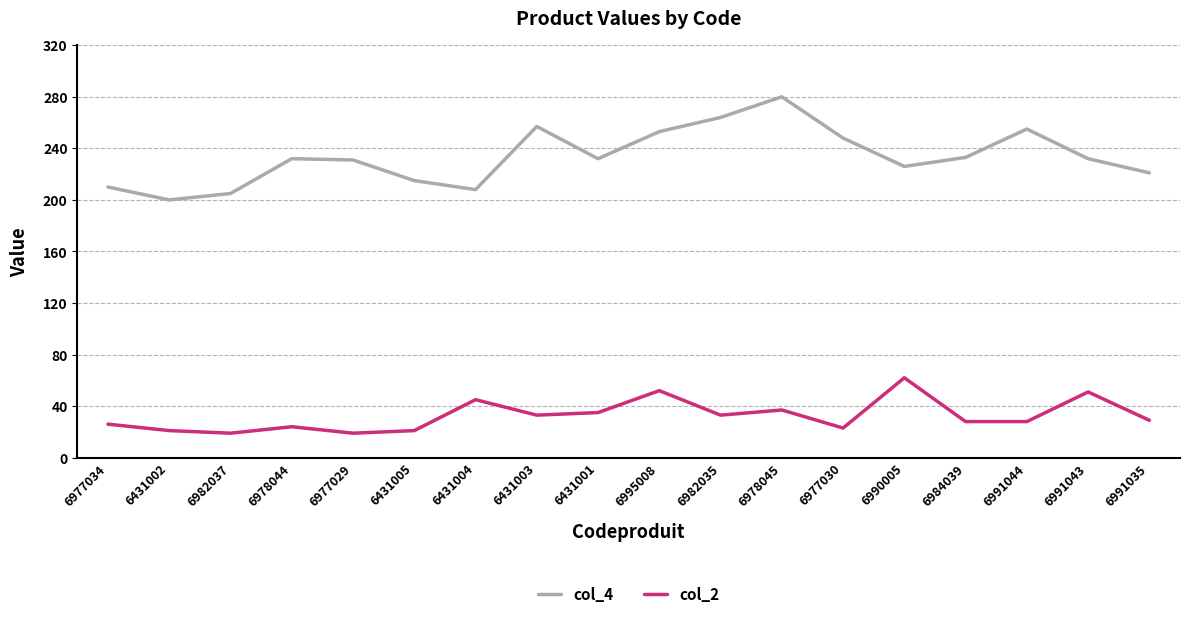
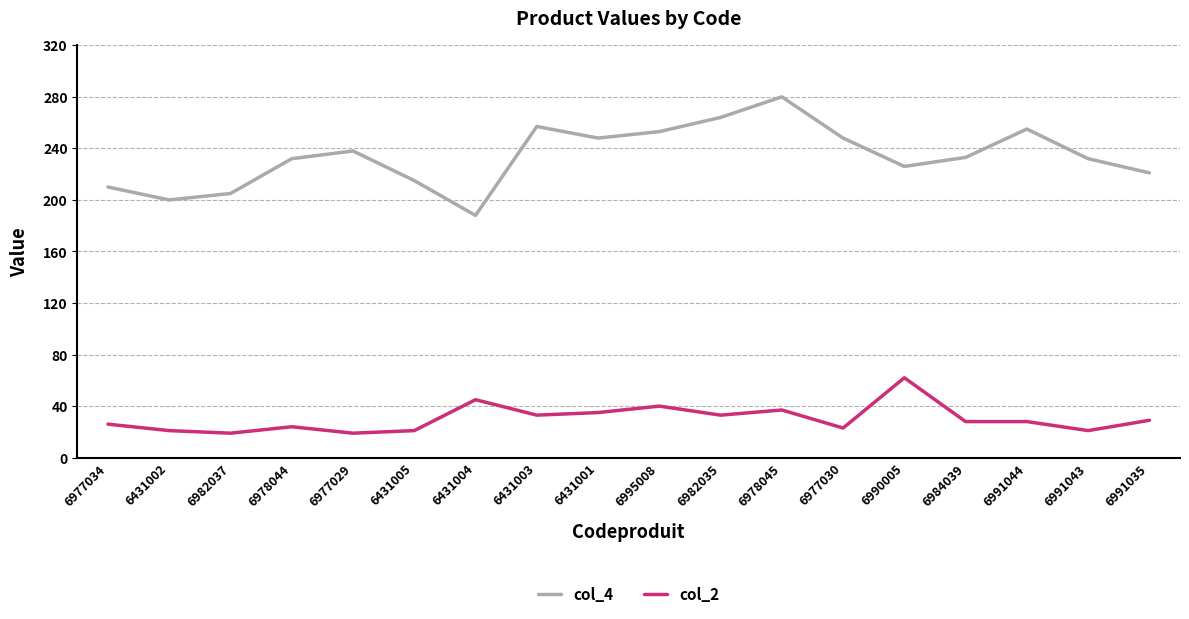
col_4, 6977029: 231 -> 238
col_4, 6431004: 208 -> 188
col_4, 6431001: 232 -> 248
col_2, 6995008: 52 -> 40
col_2, 6991043: 51 -> 21
